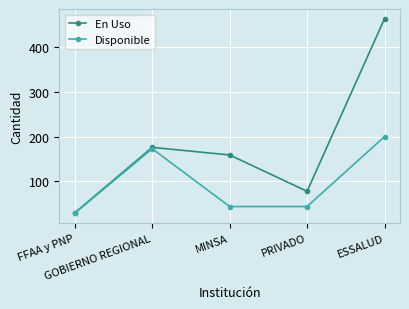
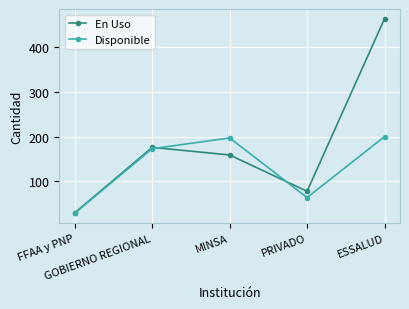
Disponible, MINSA: 40 -> 200
Disponible, PRIVADO: 40 -> 60
